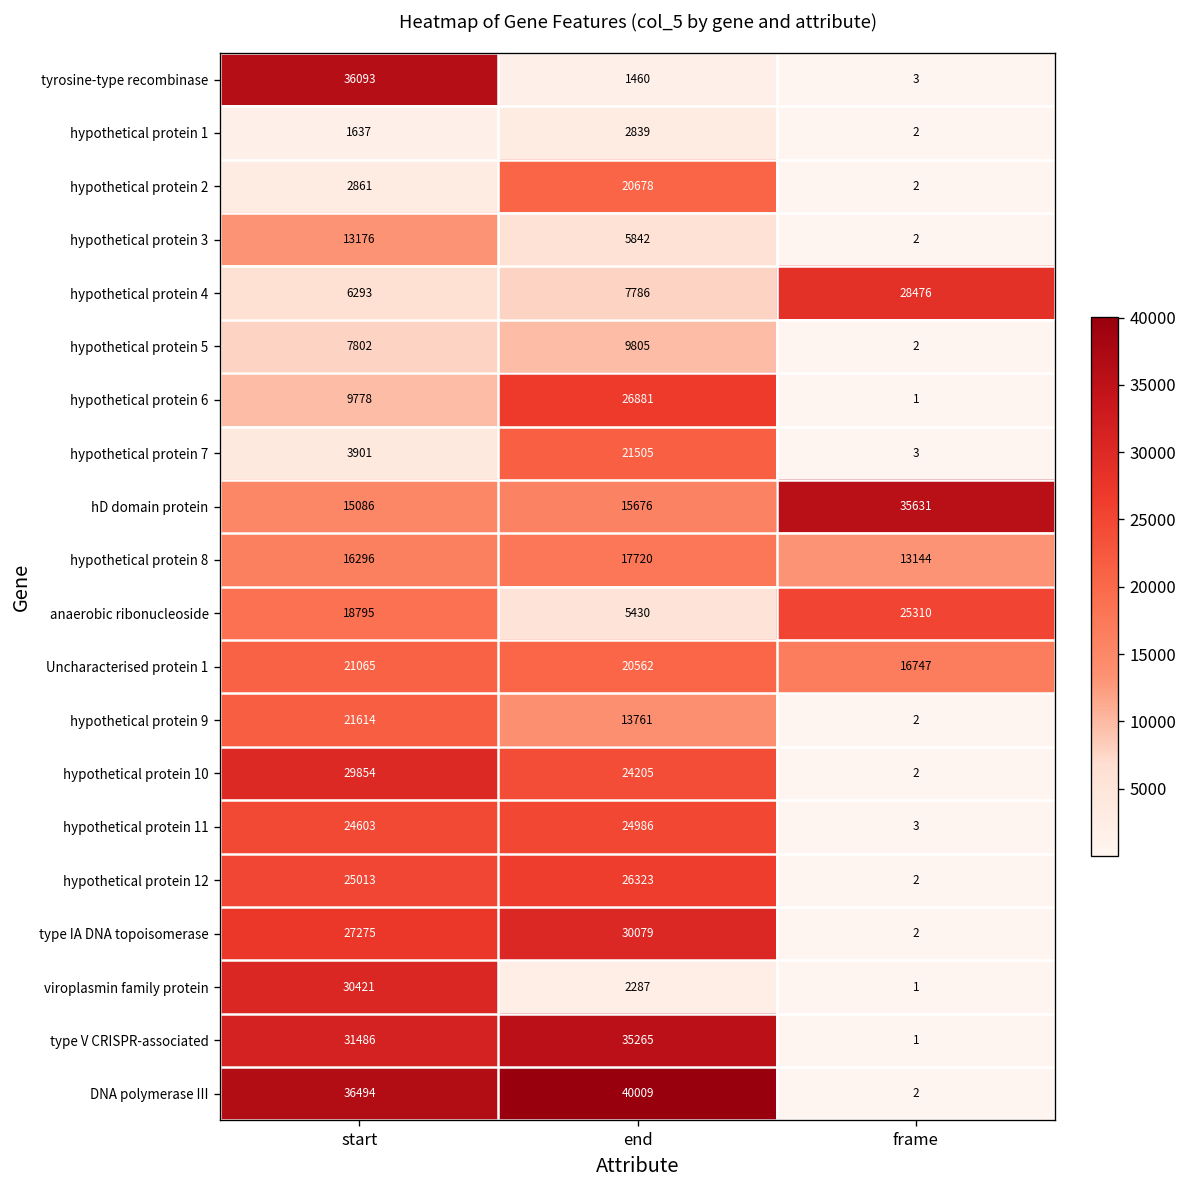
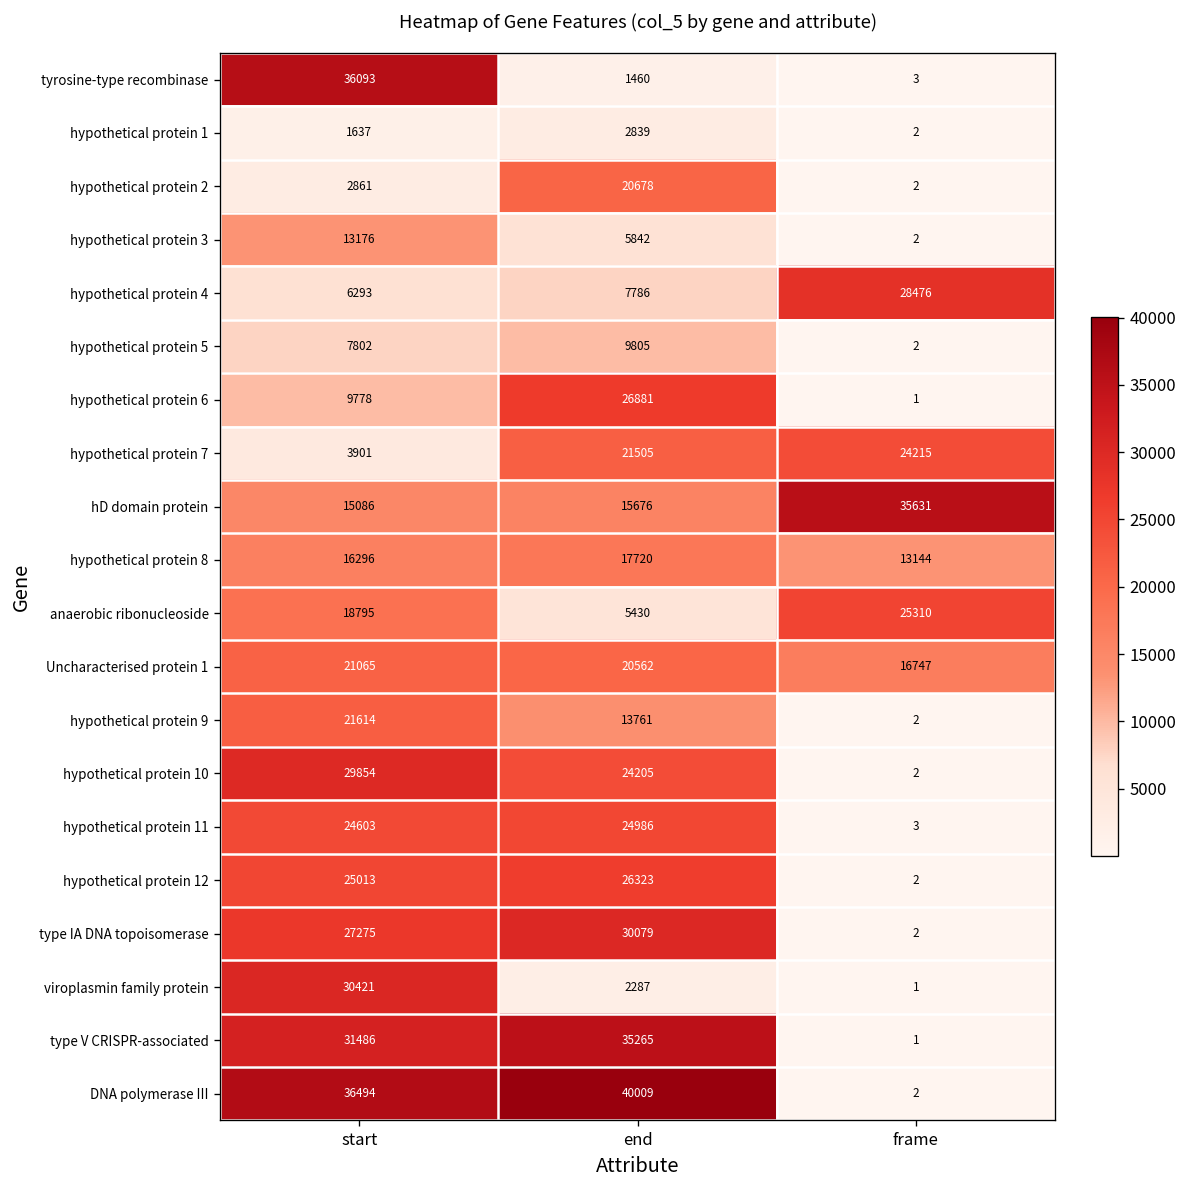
hypothetical protein 7, frame: 3 -> 24215
